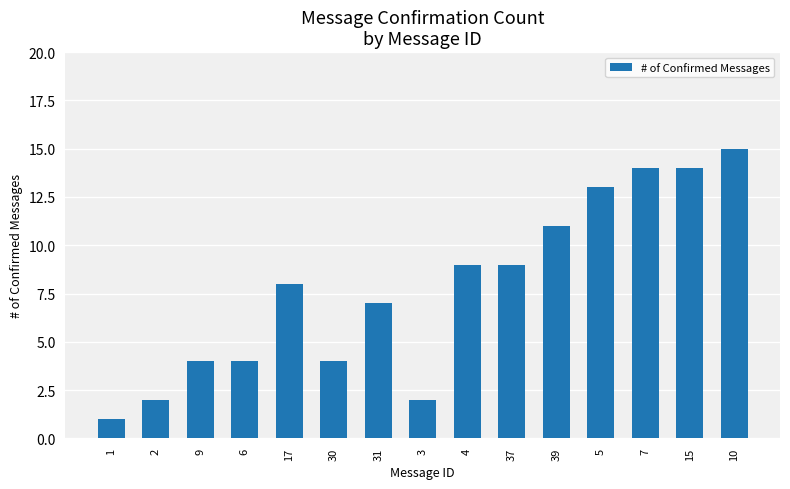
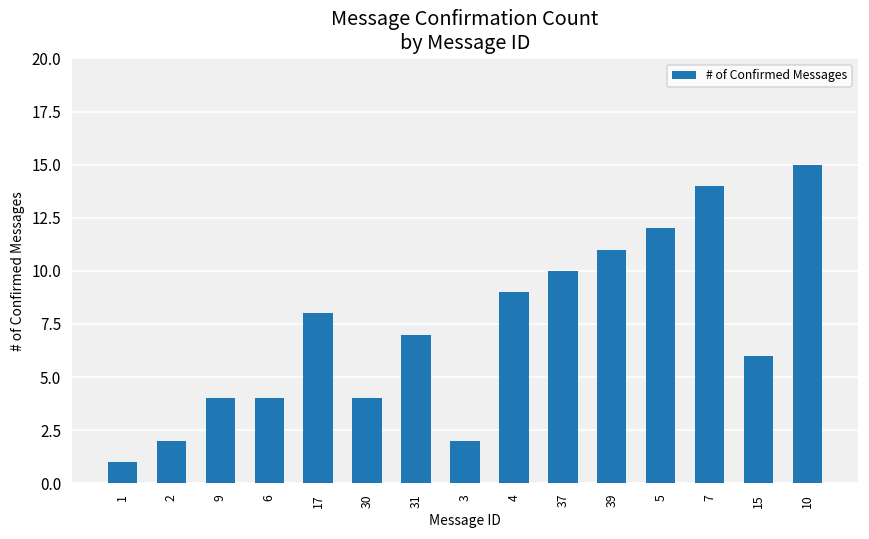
37: 9 -> 10
5: 13 -> 12
15: 14 -> 6
